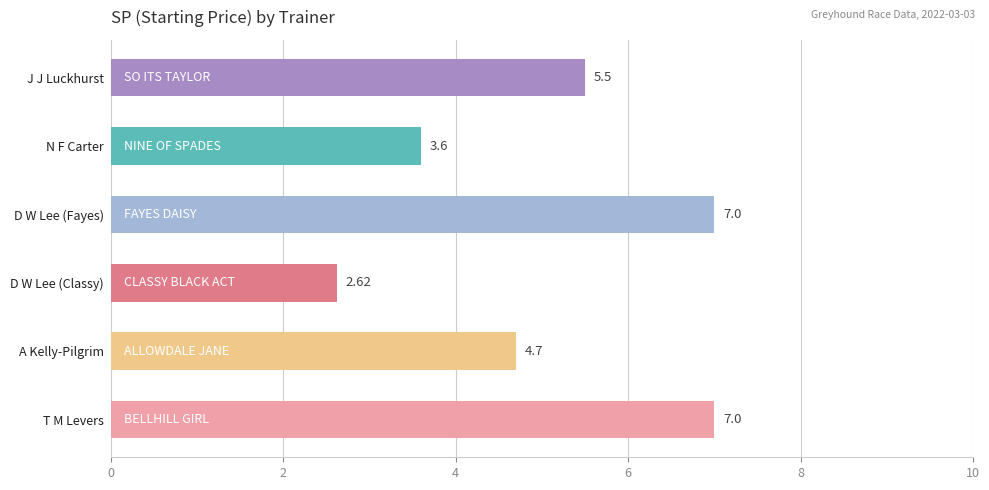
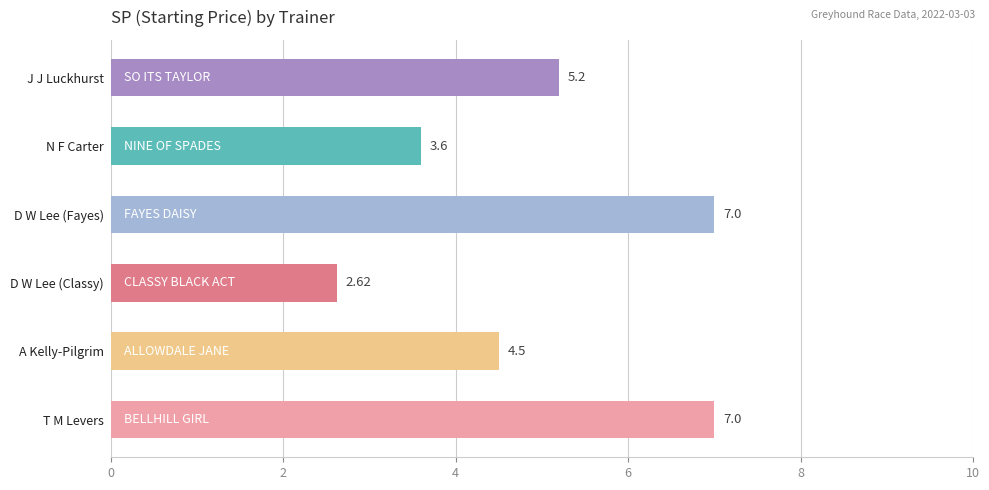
J J Luckhurst: 5.5 -> 5.2
A Kelly-Pilgrim: 4.7 -> 4.5
